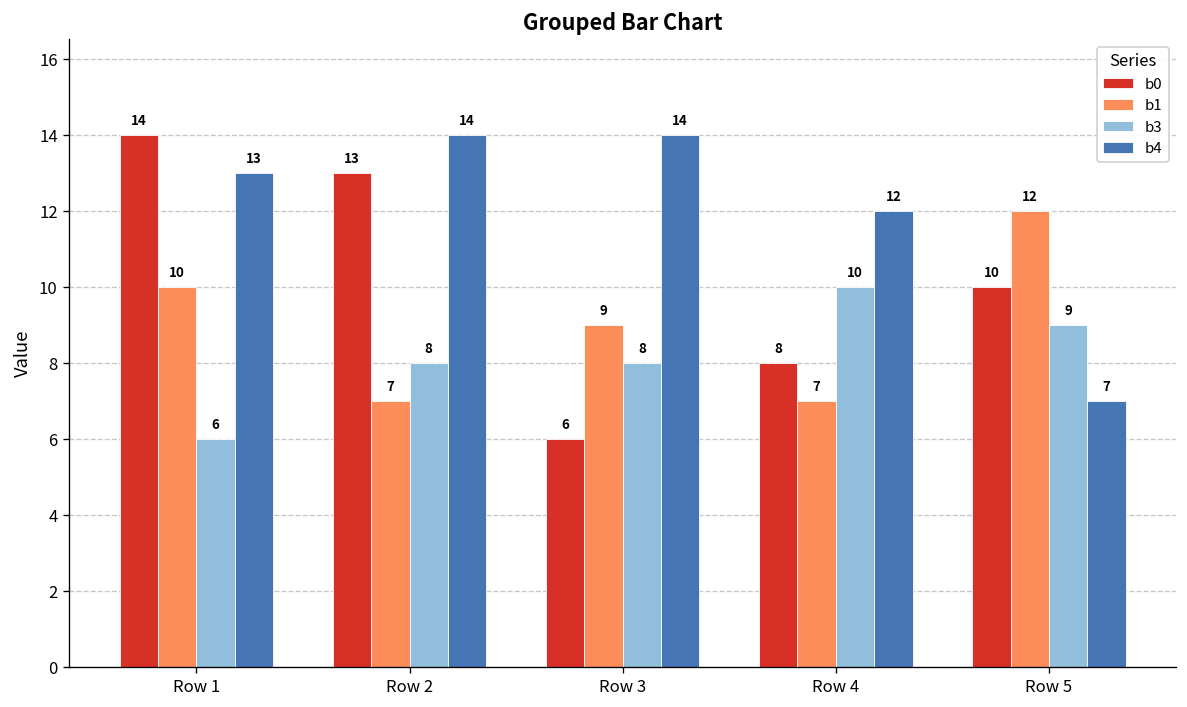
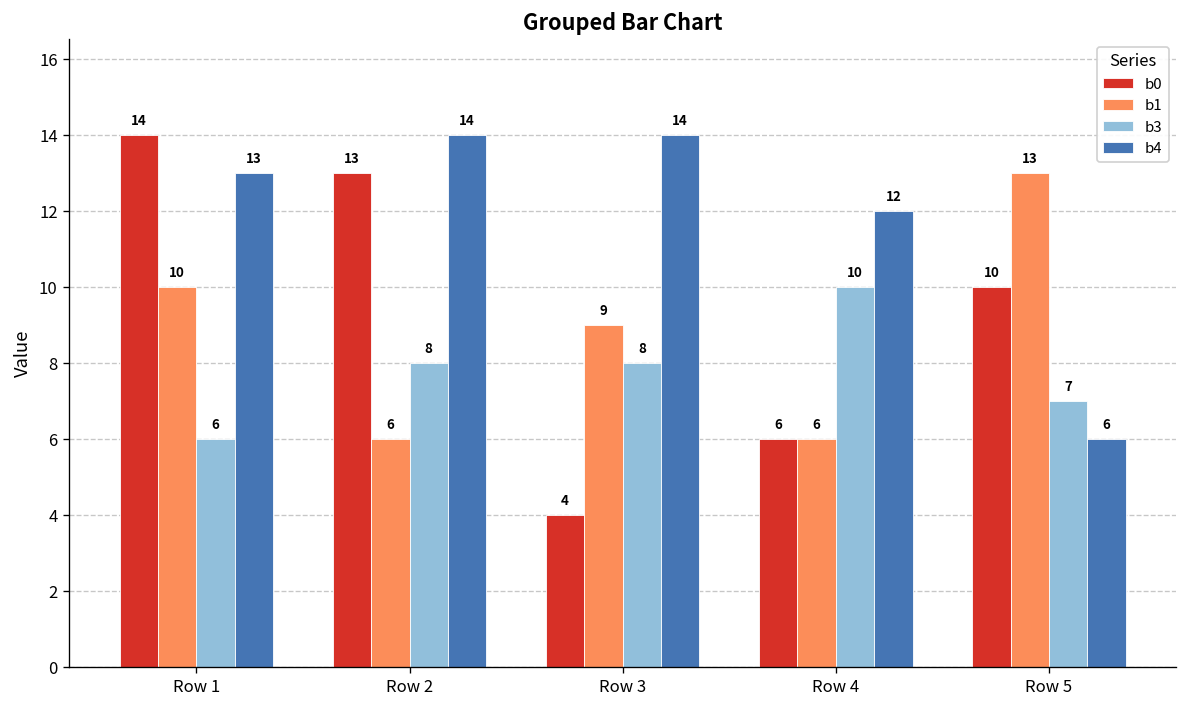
b1, Row 2: 7 -> 6
b0, Row 3: 6 -> 4
b0, Row 4: 8 -> 6
b1, Row 4: 7 -> 6
b1, Row 5: 12 -> 13
b3, Row 5: 9 -> 7
b4, Row 5: 7 -> 6
